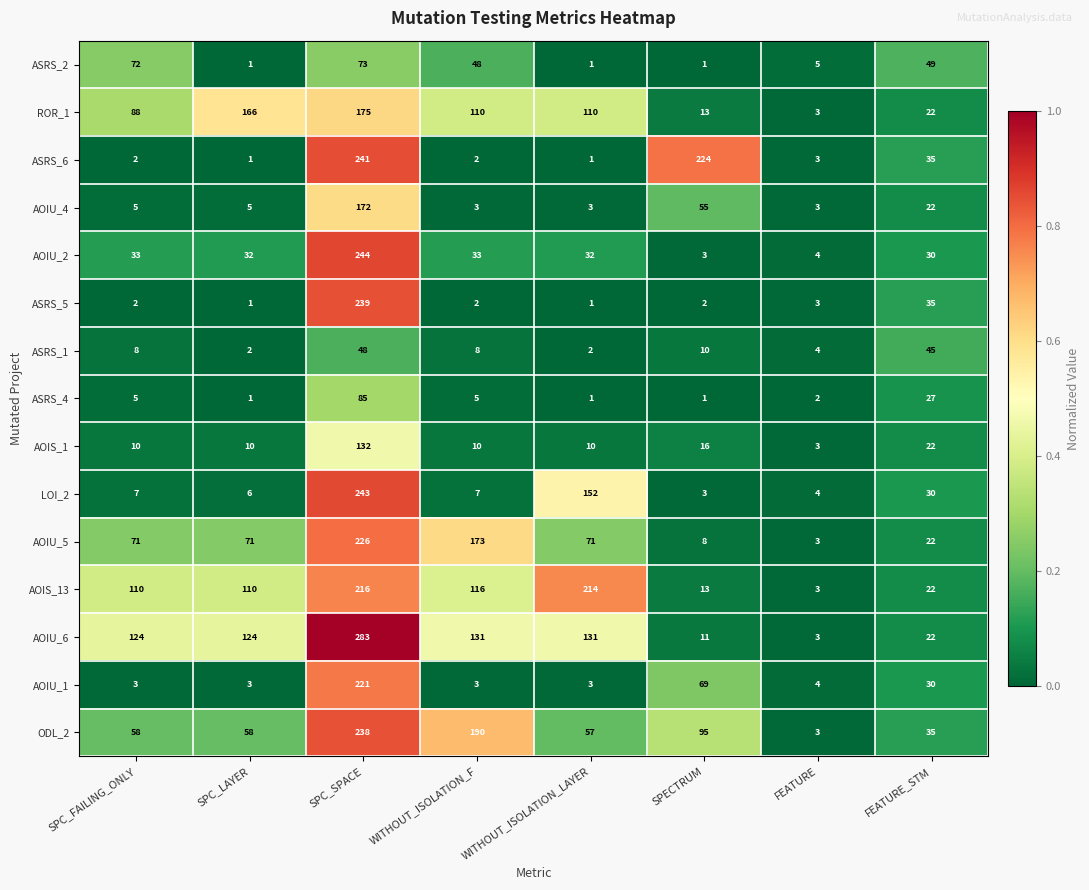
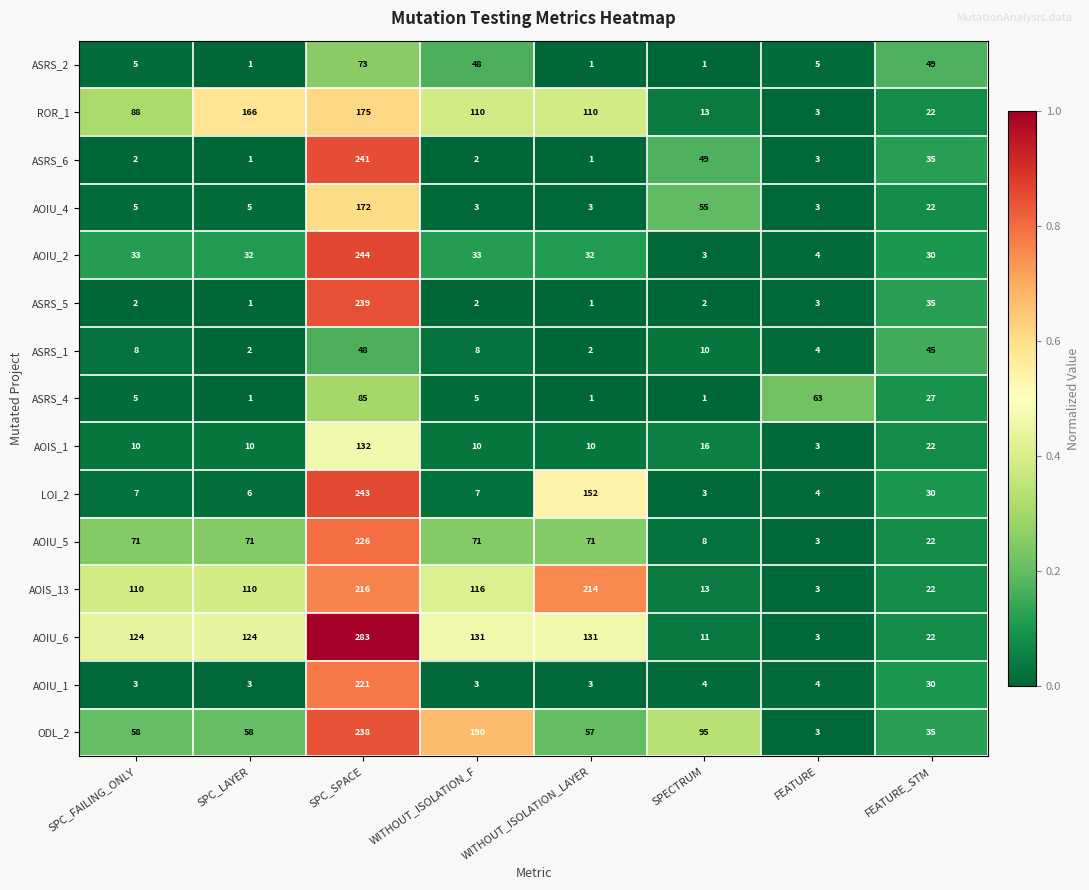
ASRS_2, SPC_FAILING_ONLY: 72 -> 5
ASRS_6, SPECTRUM: 224 -> 49
ASRS_4, FEATURE: 2 -> 63
AOIU_5, WITHOUT_ISOLATION_F: 173 -> 71
AOIU_1, SPECTRUM: 69 -> 4
